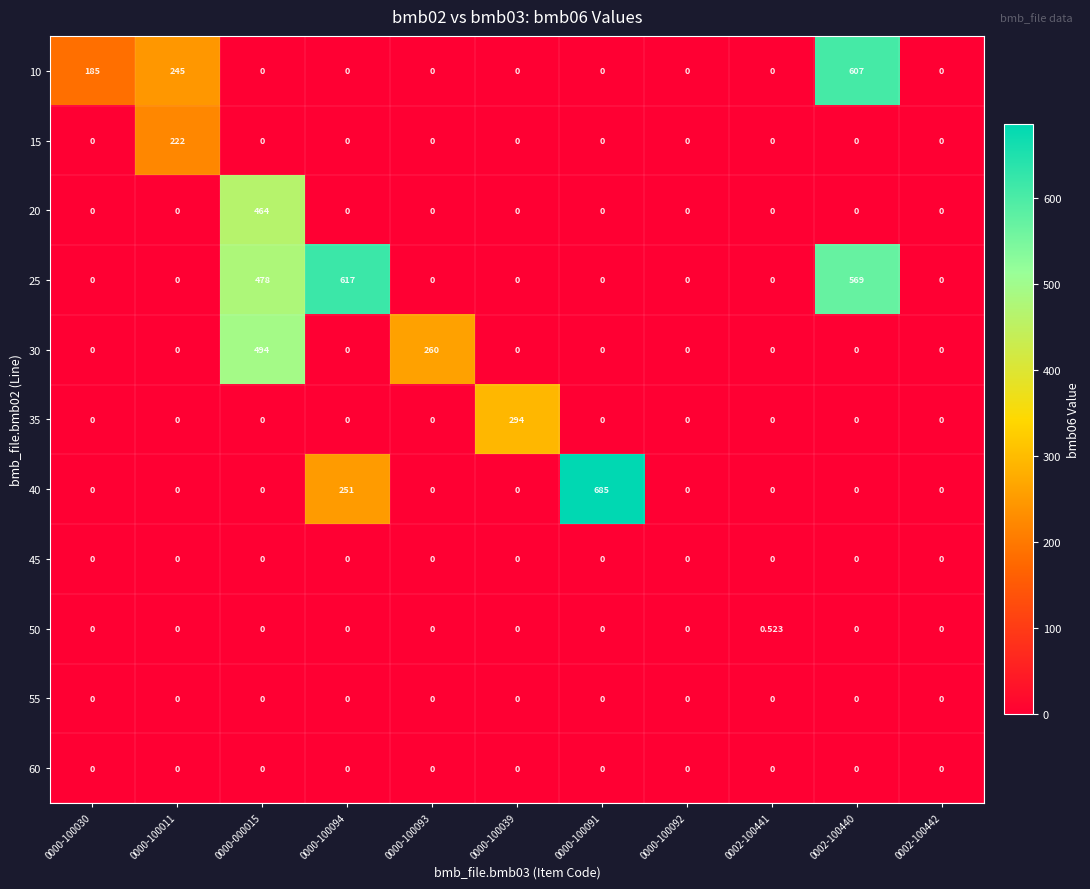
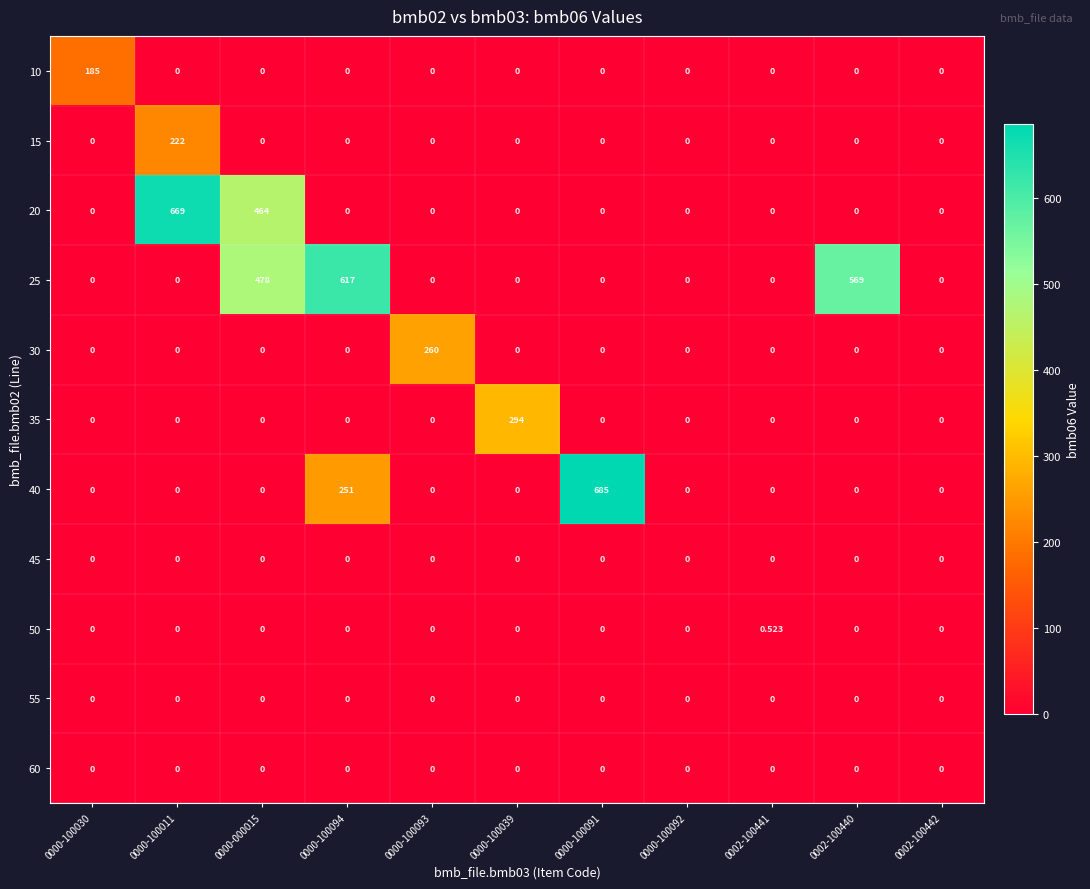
10, 0000-100011: 245 -> 0
10, 0002-100440: 607 -> 0
20, 0000-100011: 0 -> 669
30, 0000-000015: 494 -> 0
